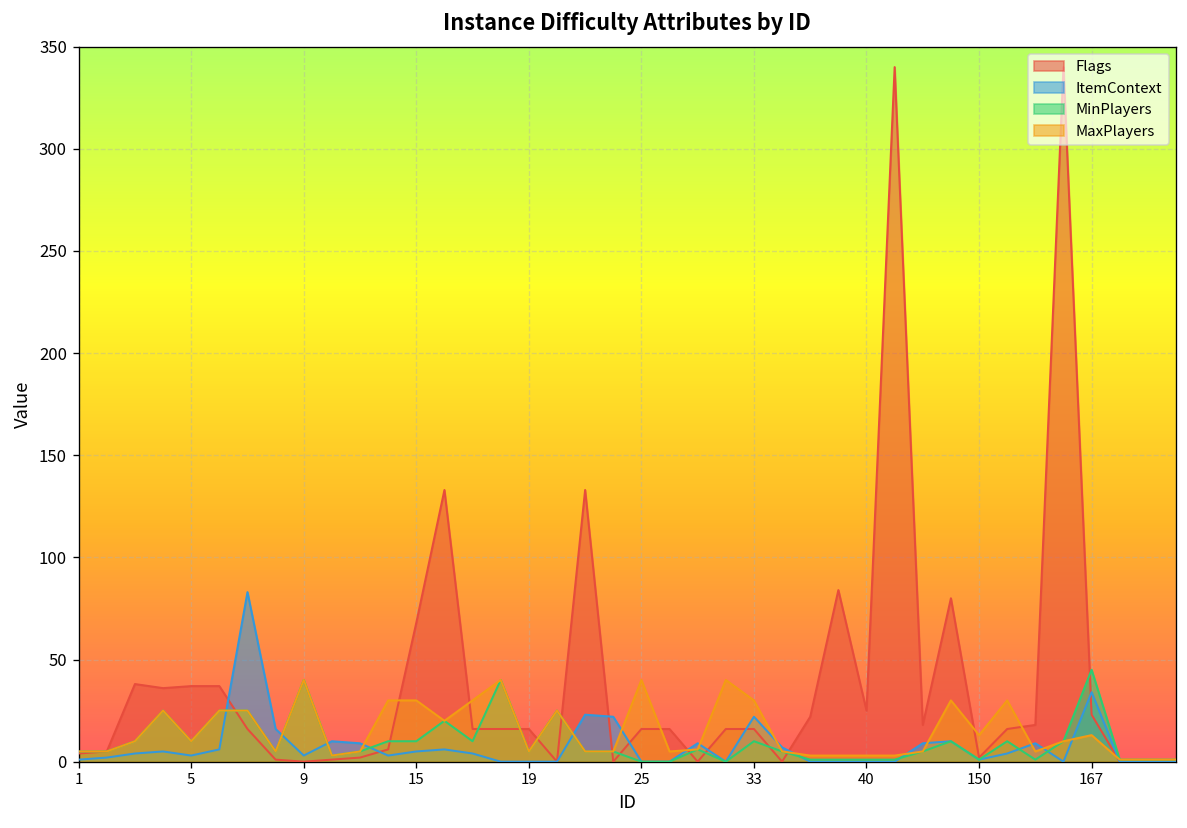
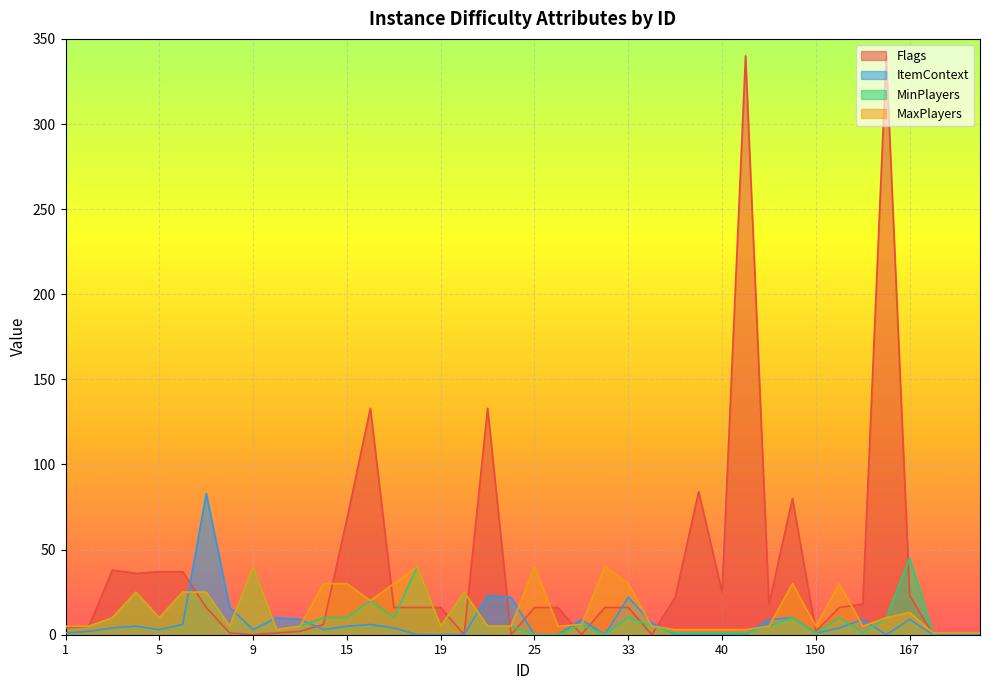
MaxPlayers, 150: 13 -> 5
ItemContext, 167: 34 -> 9
